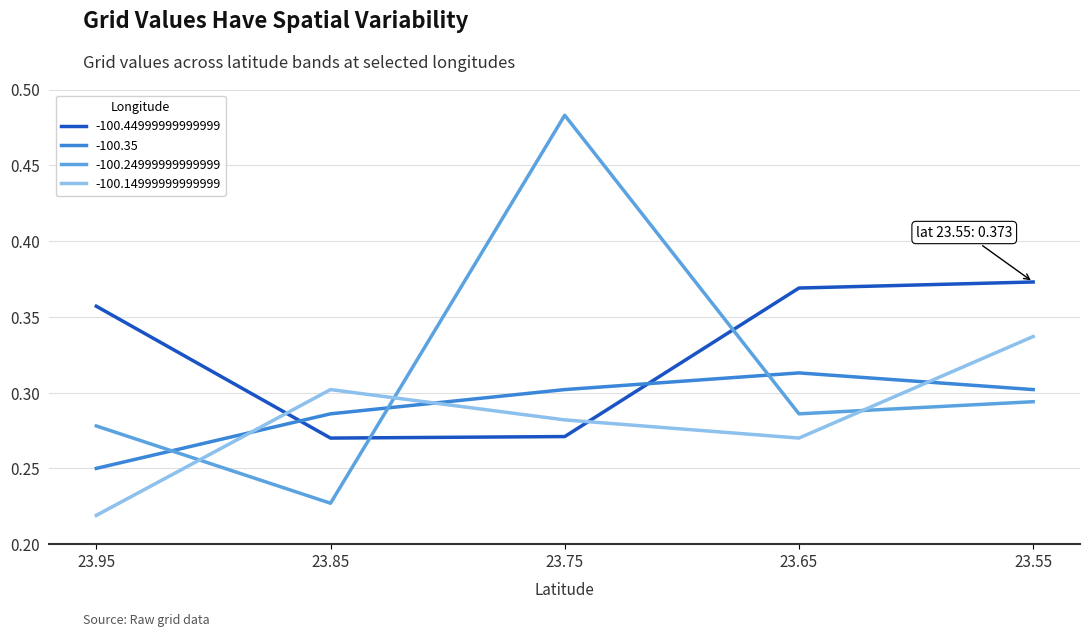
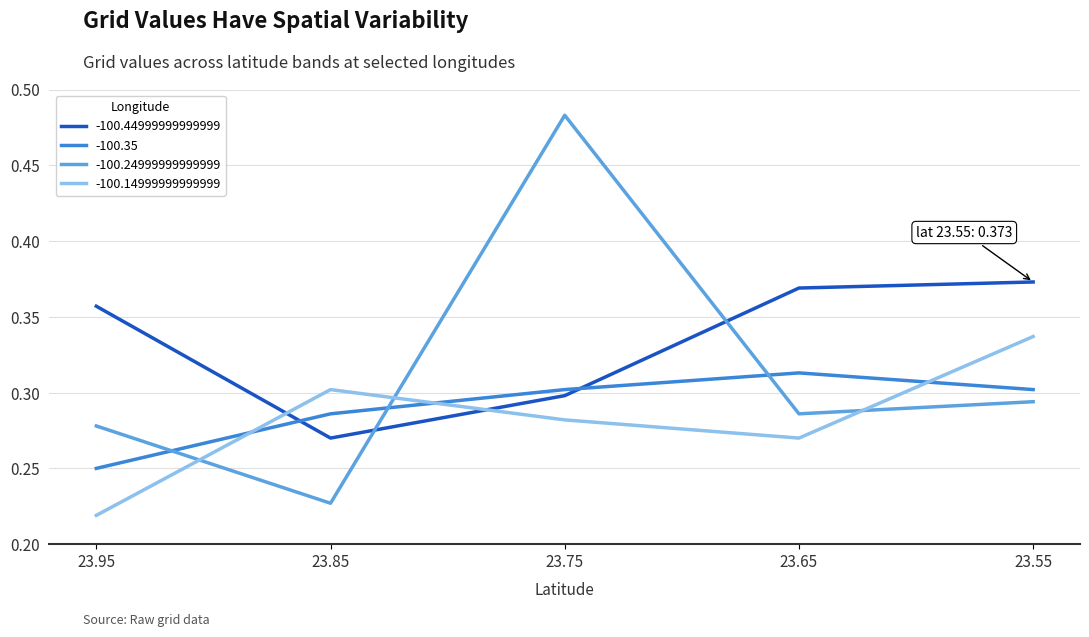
-100.44999999999999, 23.75: 0.271 -> 0.298
